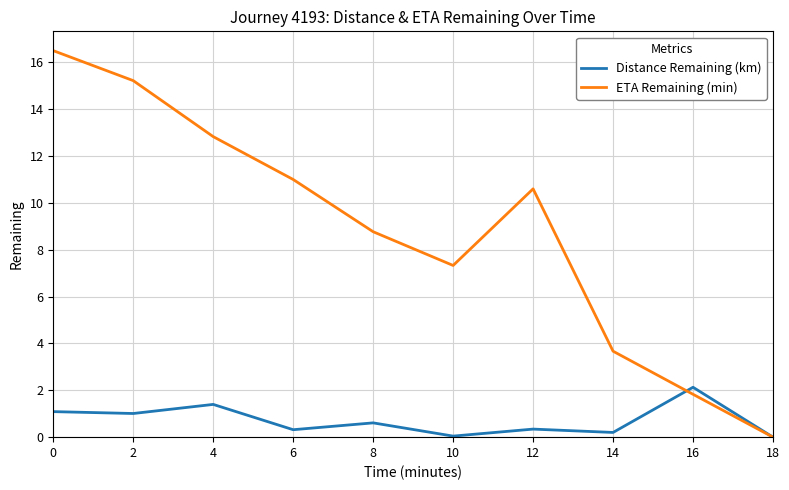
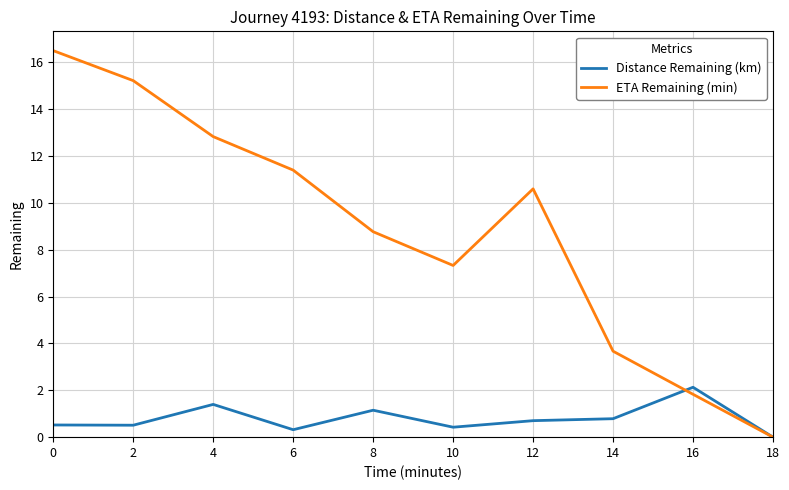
Distance Remaining (km), 0: 1.1 -> 0.5
Distance Remaining (km), 2: 1.0 -> 0.5
ETA Remaining (min), 6: 11.0 -> 11.4
Distance Remaining (km), 8: 0.6 -> 1.2
Distance Remaining (km), 10: 0.0 -> 0.4
Distance Remaining (km), 12: 0.3 -> 0.7
Distance Remaining (km), 14: 0.2 -> 0.8
